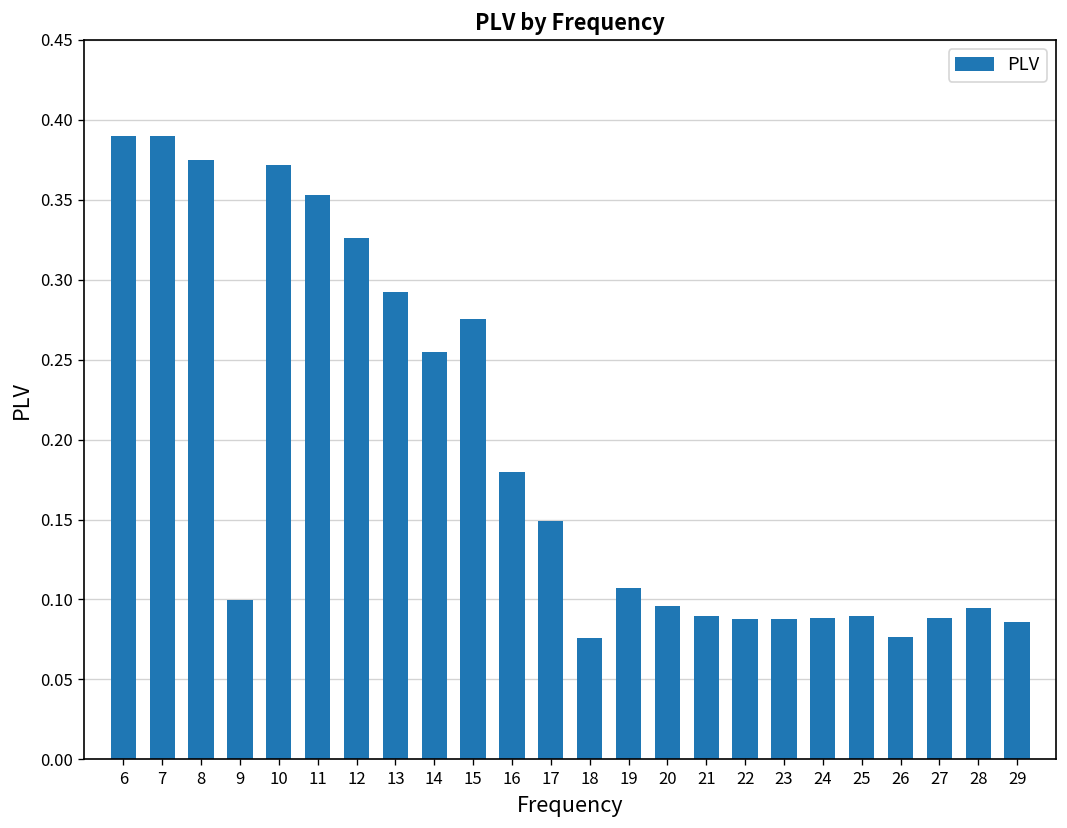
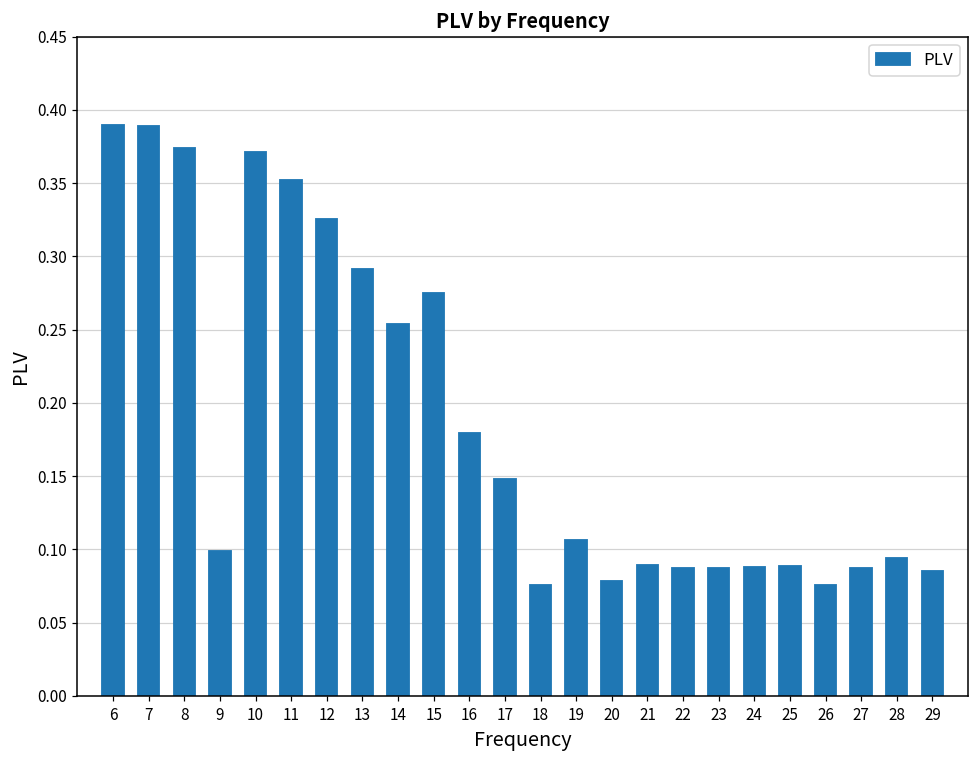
20: 0.095 -> 0.078
